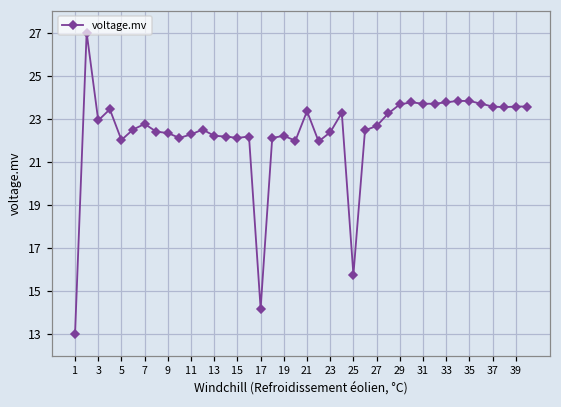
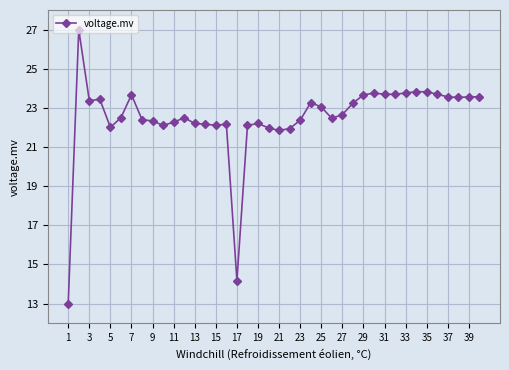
3: 22.9 -> 23.4
7: 22.8 -> 23.7
21: 23.3 -> 21.8
25: 15.8 -> 23.0
